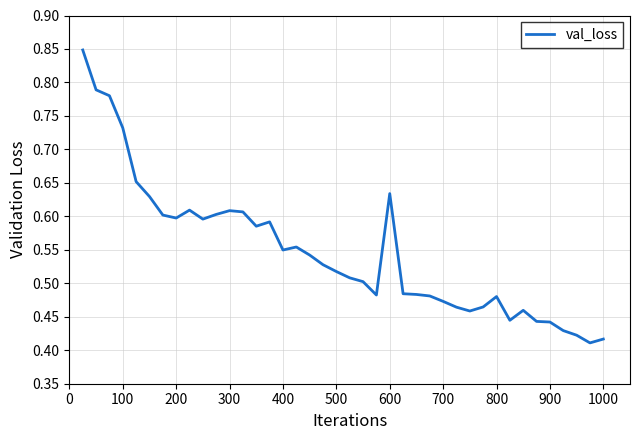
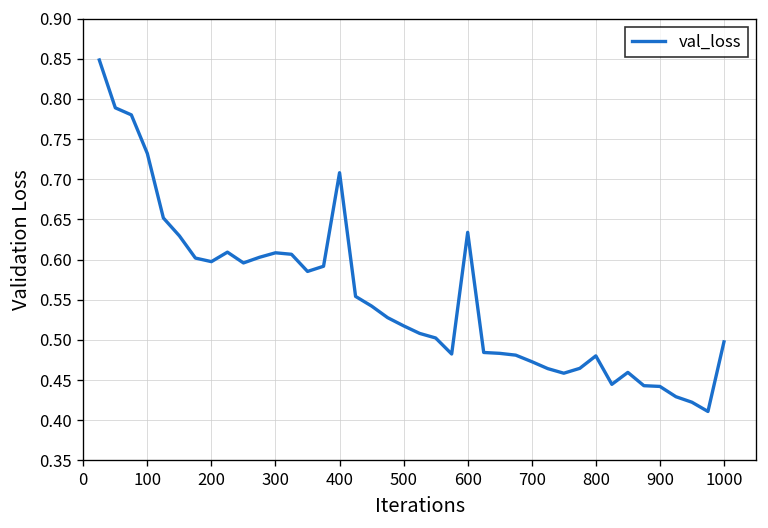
400: 0.55 -> 0.71
1000: 0.42 -> 0.50
